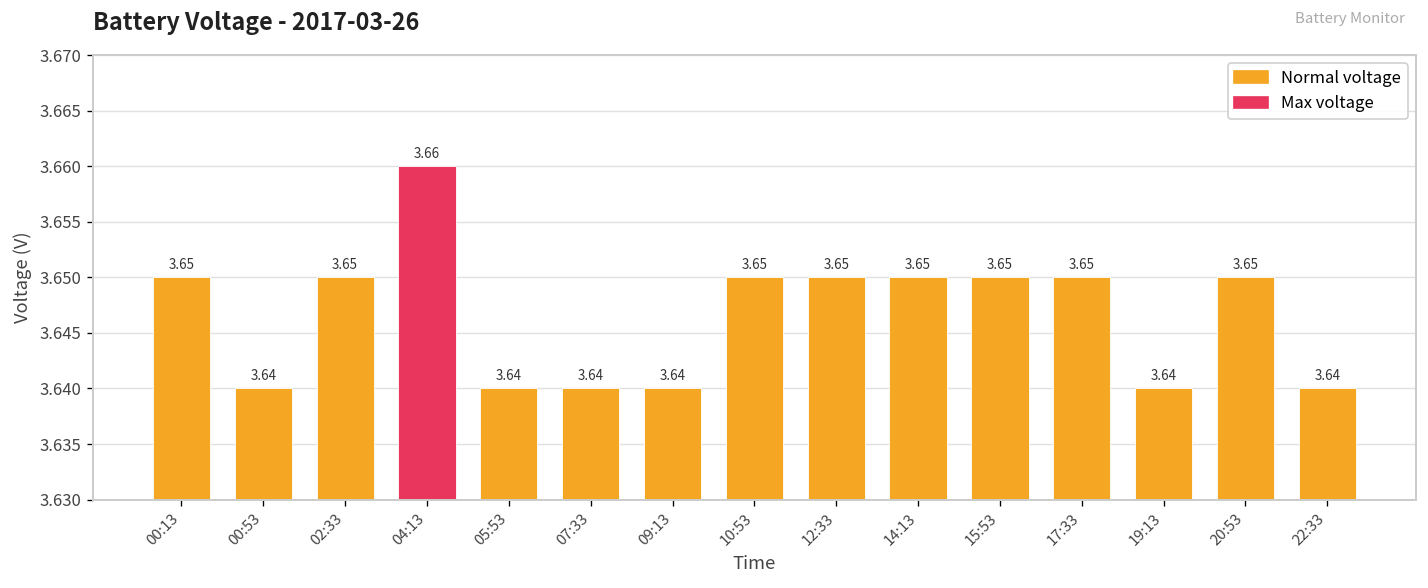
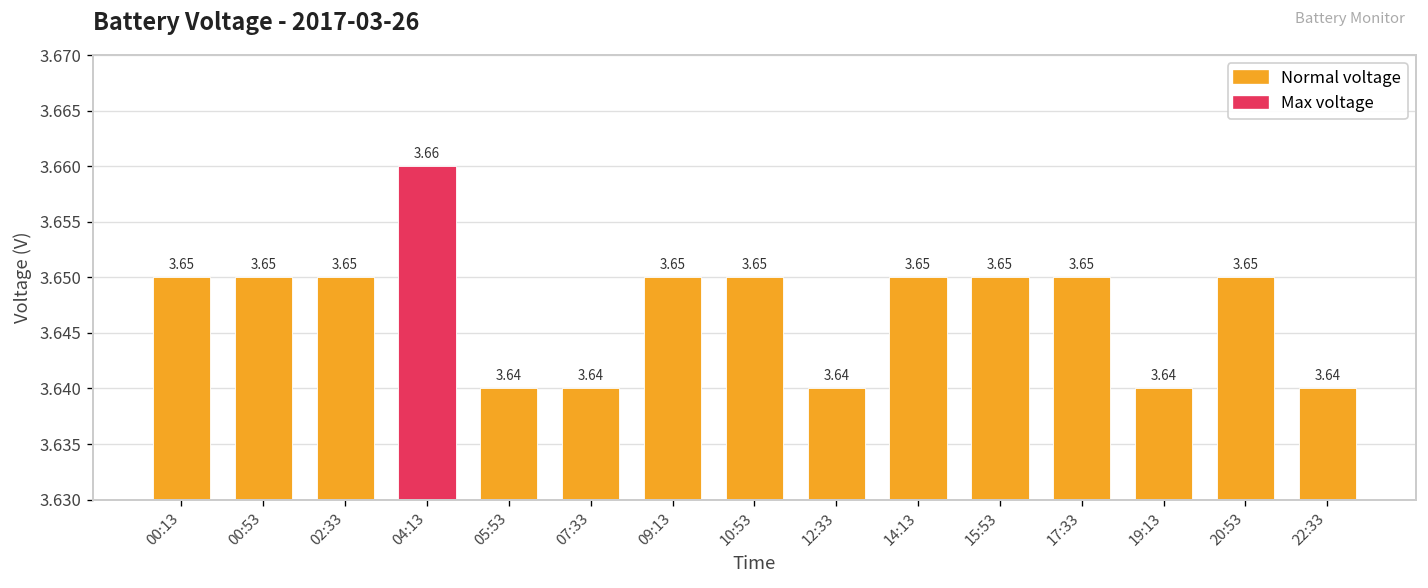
00:53: 3.64 -> 3.65
09:13: 3.64 -> 3.65
12:33: 3.65 -> 3.64
